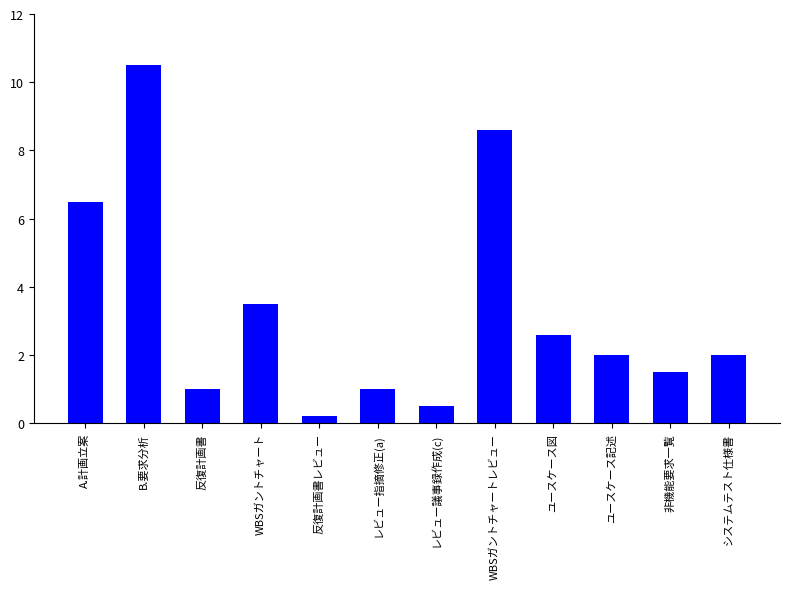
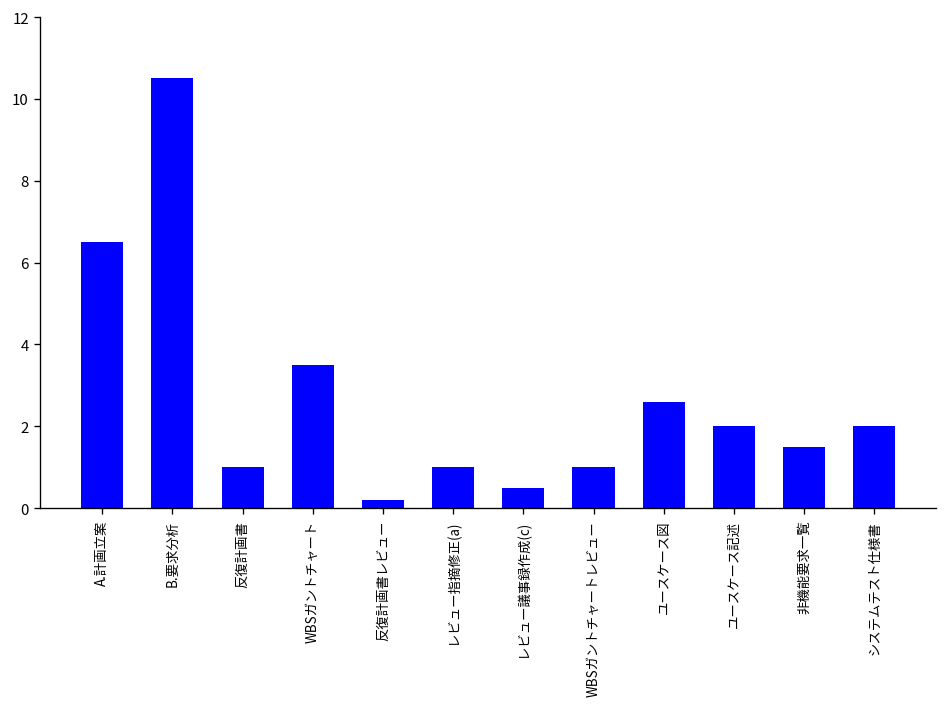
WBSガントチャートレビュー: 8.6 -> 1.0
